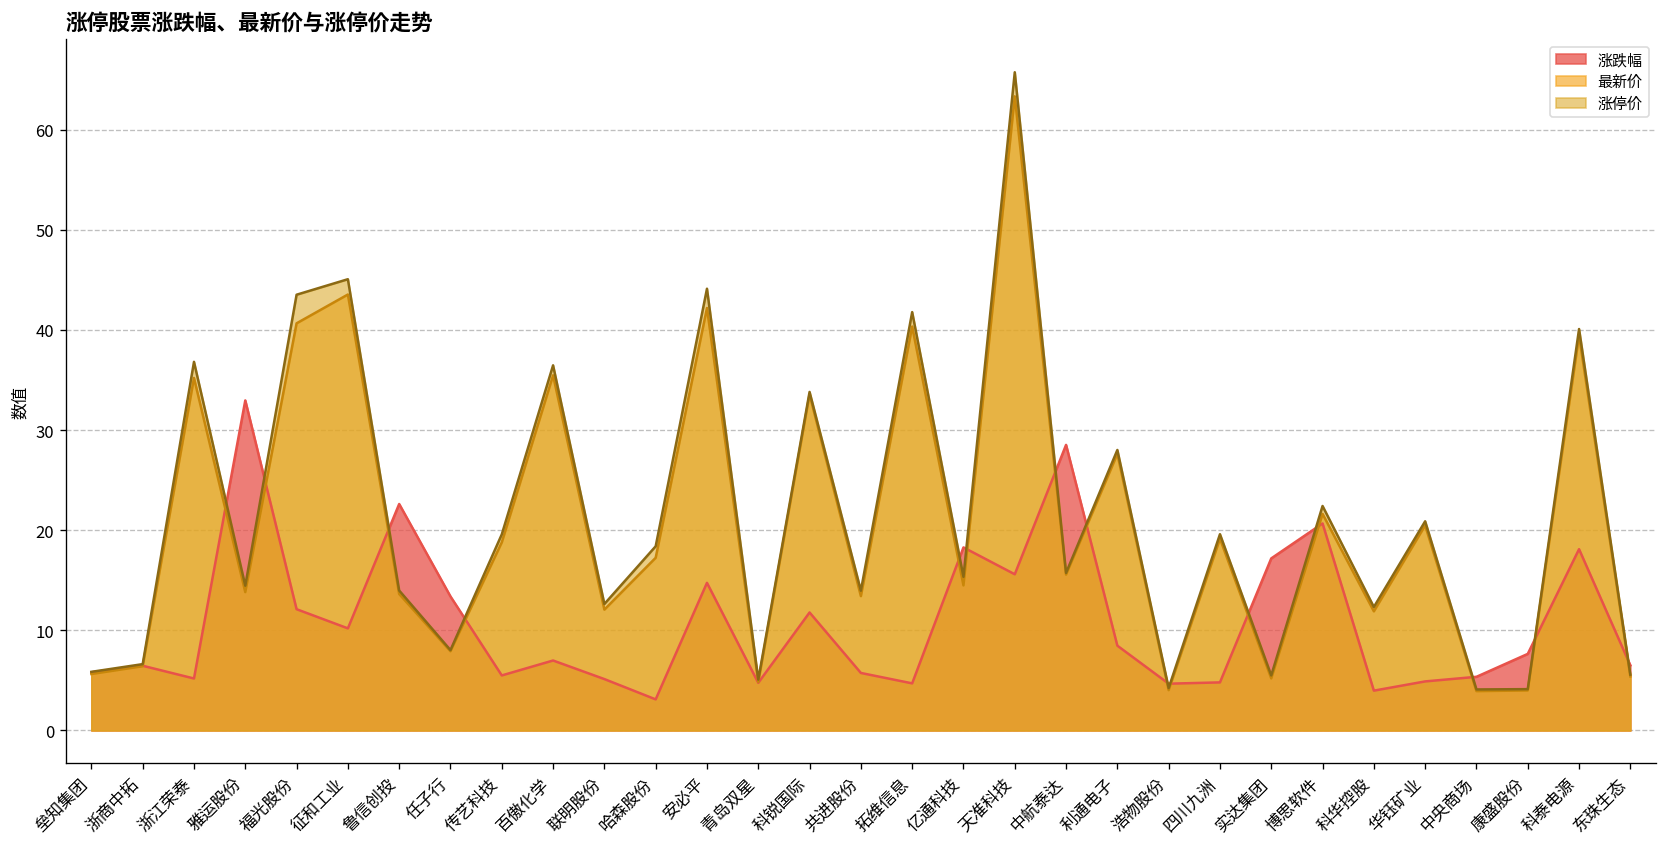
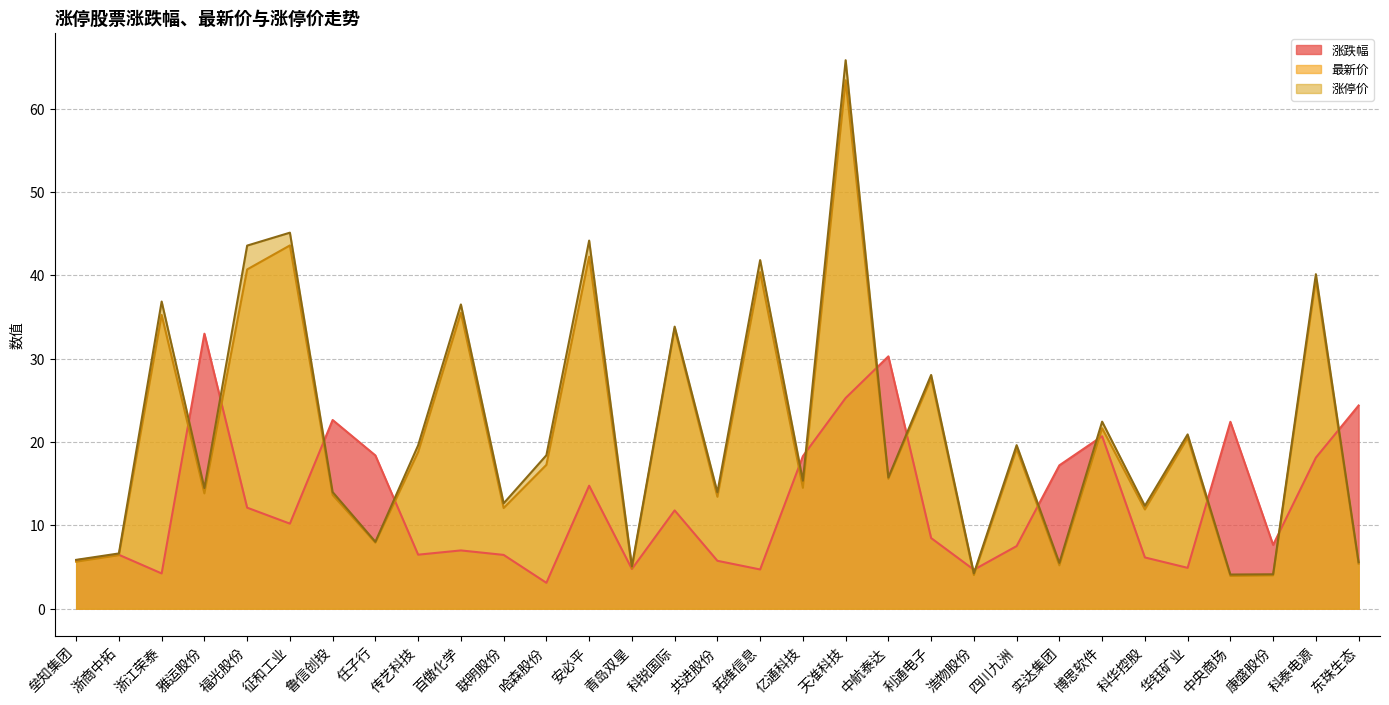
涨跌幅, 浙江荣泰: 5 -> 4
涨跌幅, 任子行: 13 -> 18
涨跌幅, 传艺科技: 5 -> 6
涨跌幅, 联明股份: 5 -> 6
涨跌幅, 天准科技: 16 -> 25
涨跌幅, 中航泰达: 29 -> 30
涨跌幅, 四川九洲: 5 -> 8
涨跌幅, 科华控股: 4 -> 6
涨跌幅, 中央商场: 5 -> 22
涨跌幅, 东珠生态: 7 -> 24
